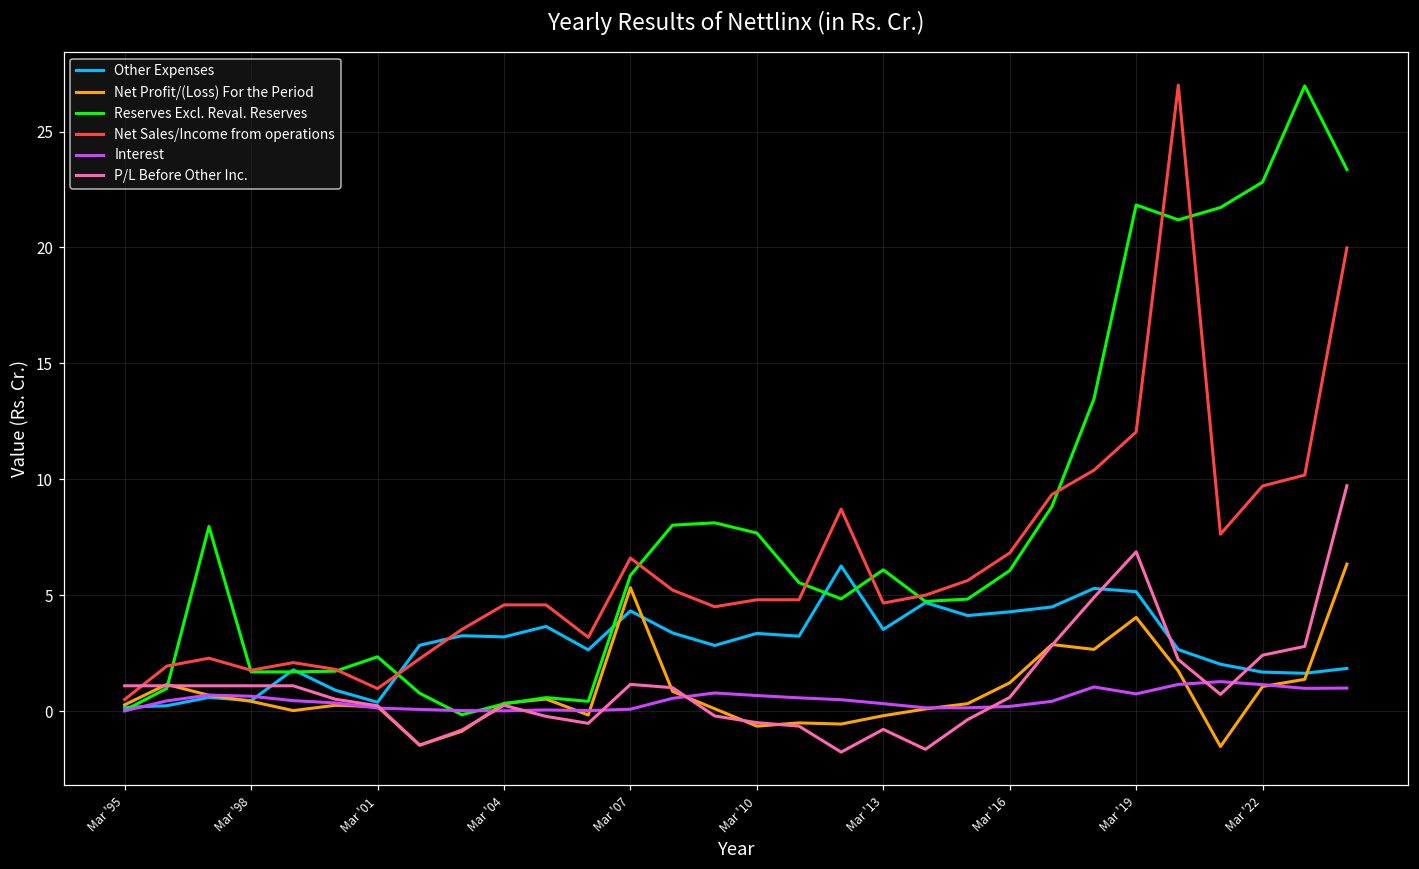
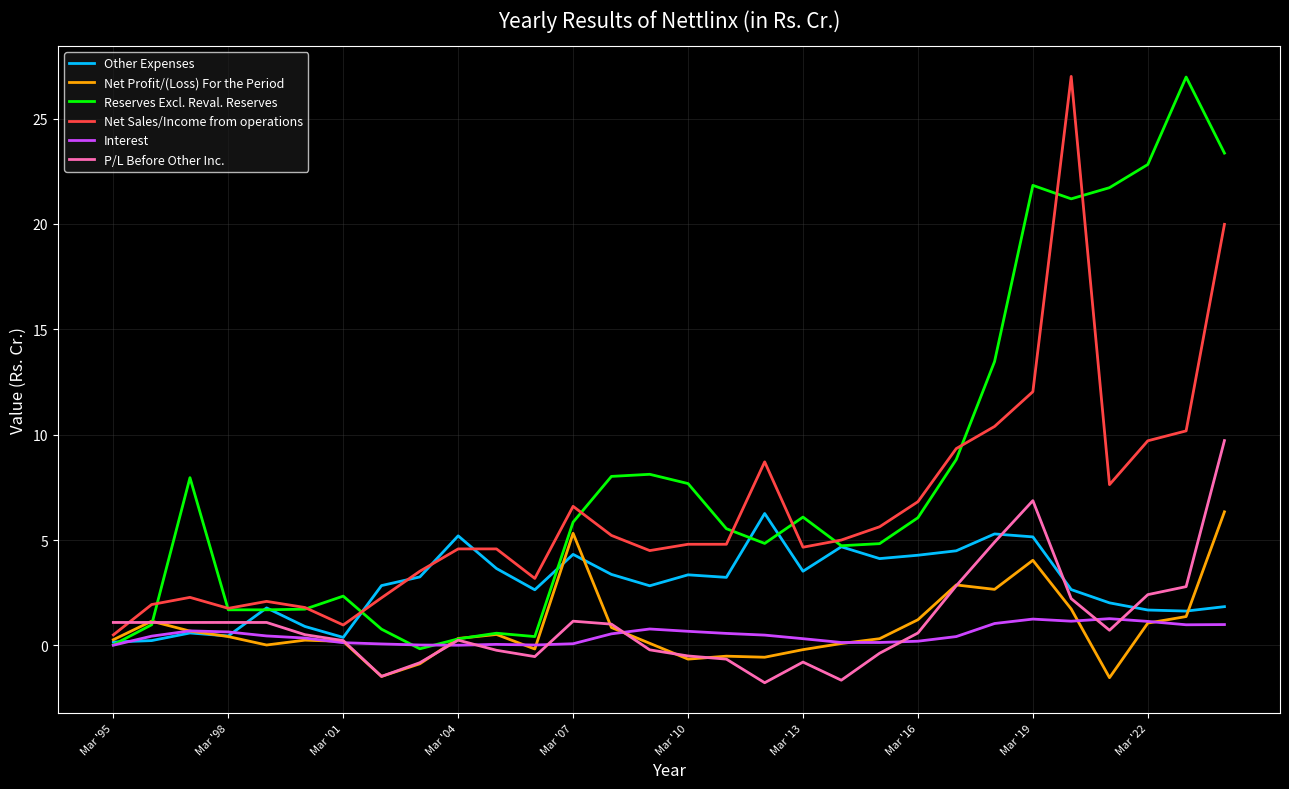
Other Expenses, Mar '04: 3.2 -> 5.2
Interest, Mar '19: 0.7 -> 1.3
